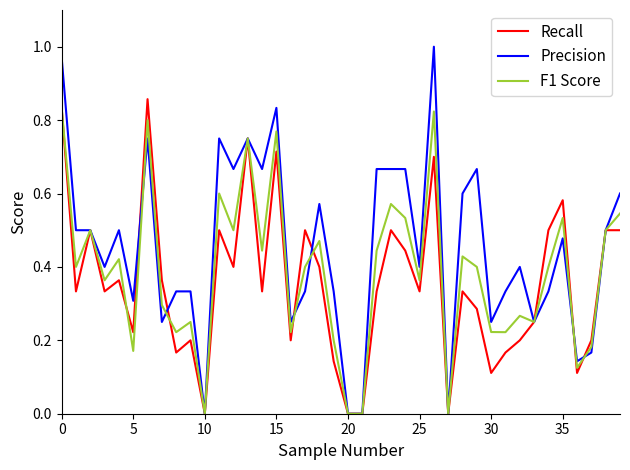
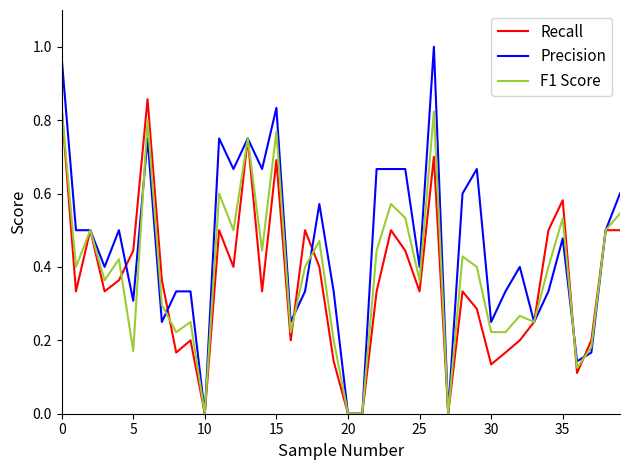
Recall, 5: 0.22 -> 0.44
Recall, 15: 0.71 -> 0.69
Recall, 30: 0.11 -> 0.13
